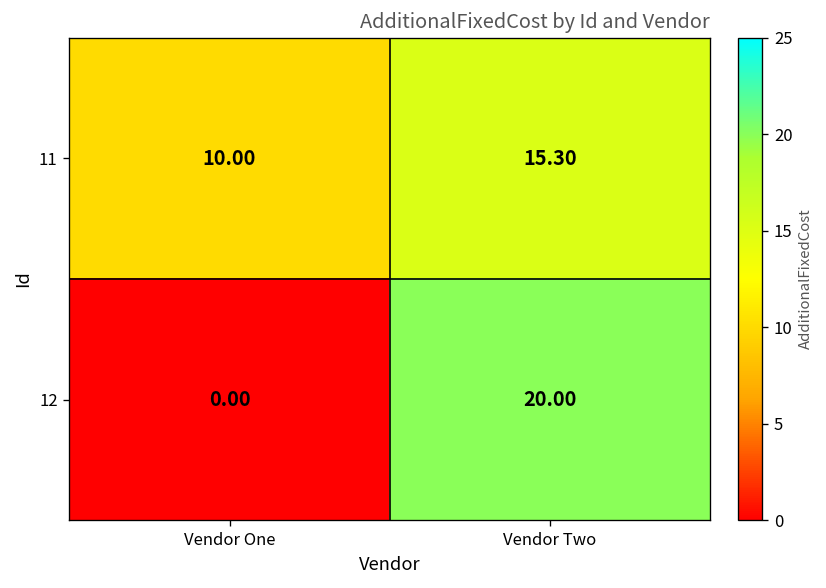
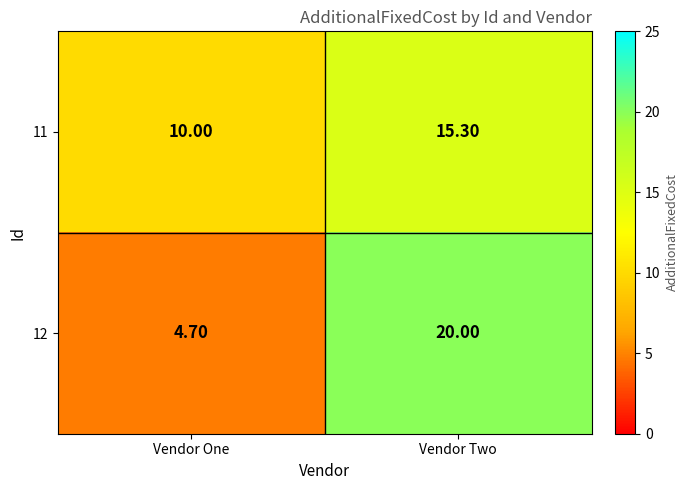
12, Vendor One: 0.00 -> 4.70
